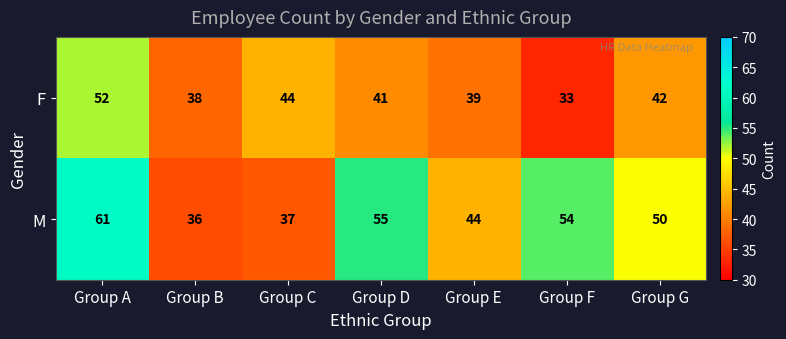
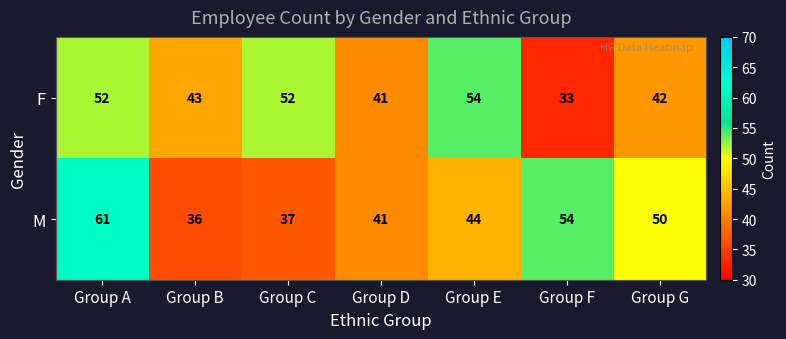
F, Group B: 38 -> 43
F, Group C: 44 -> 52
F, Group E: 39 -> 54
M, Group D: 55 -> 41
